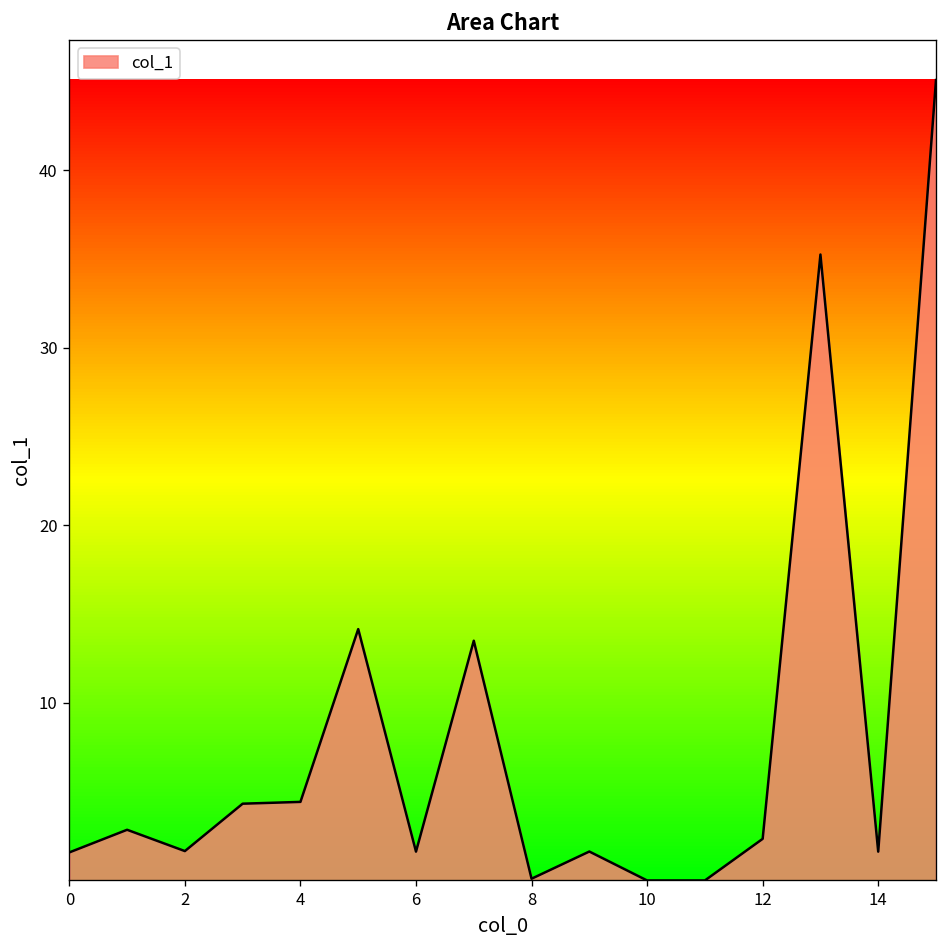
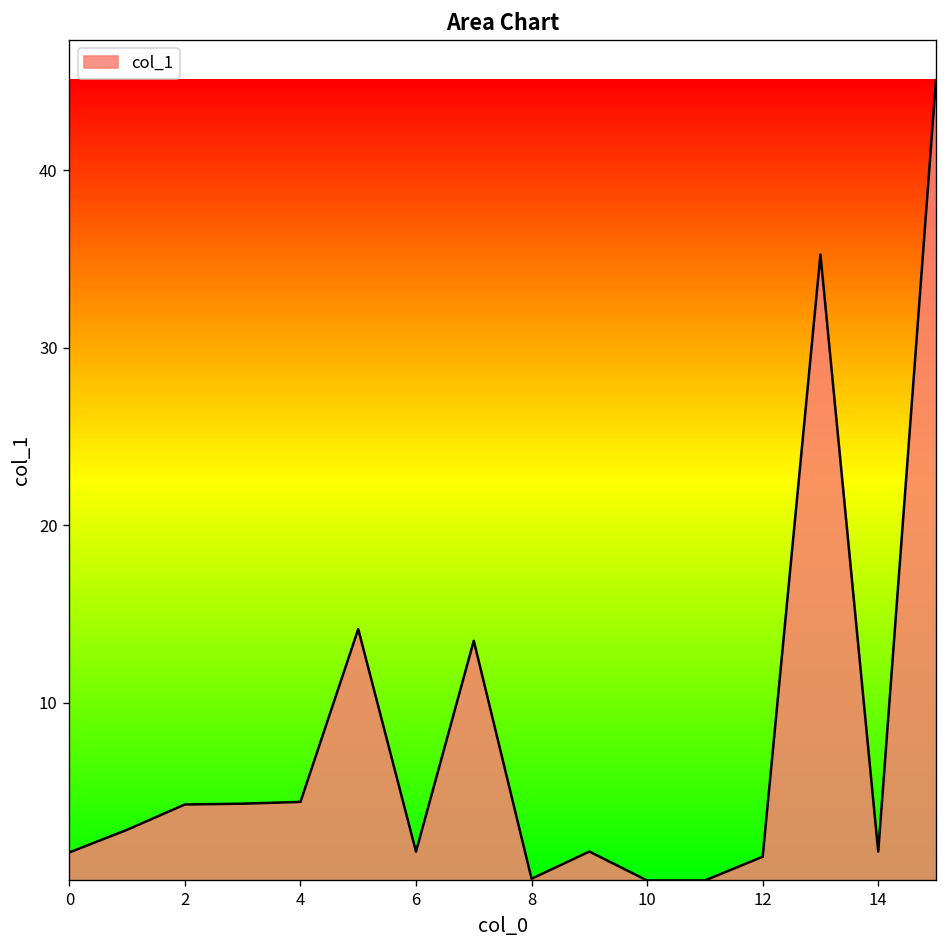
2: 1.7 -> 4.3
12: 2.3 -> 1.3
